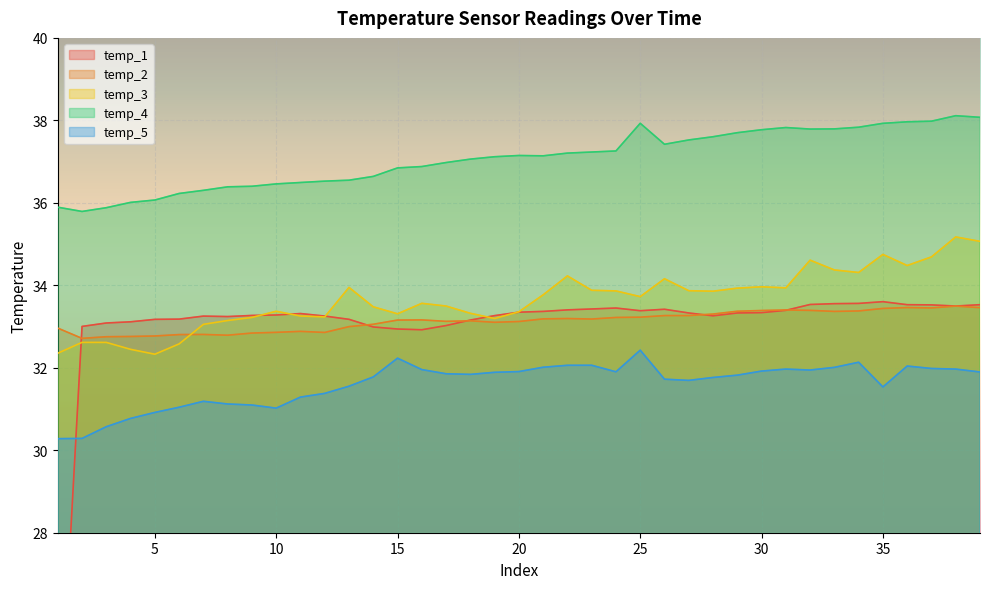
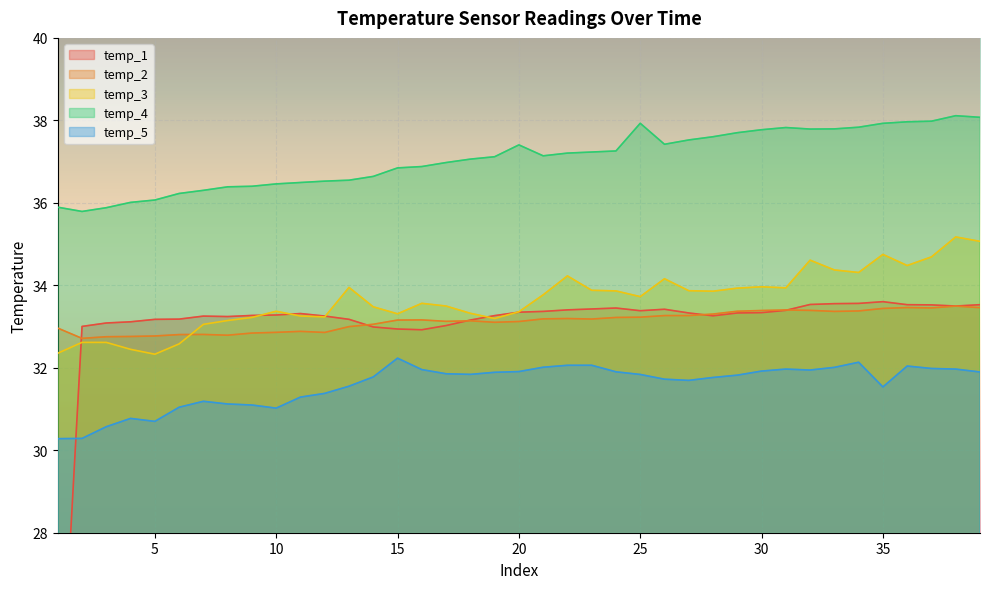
temp_5, 5: 30.9 -> 30.7
temp_4, 20: 37.1 -> 37.4
temp_5, 25: 32.4 -> 31.8
